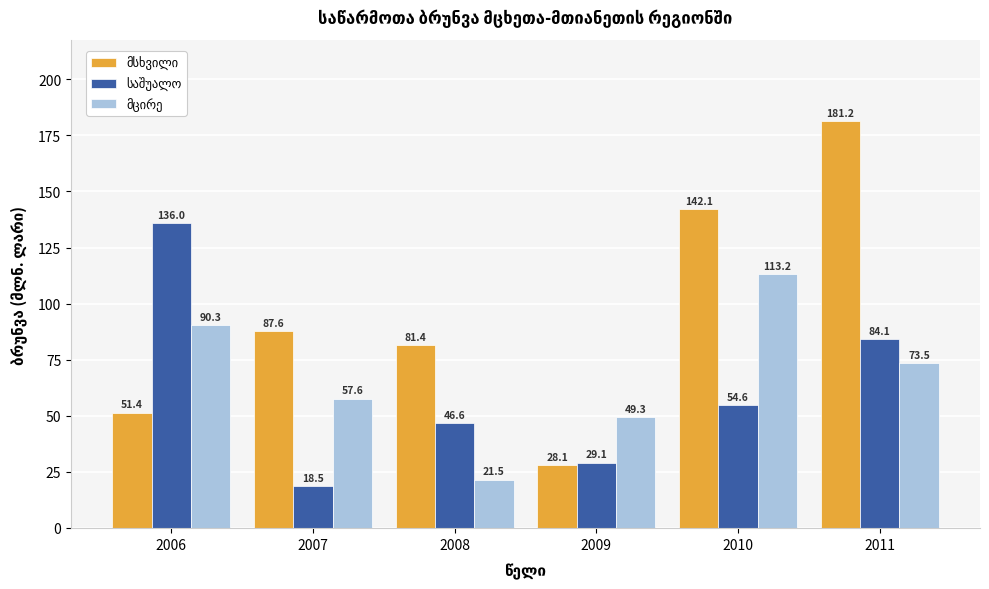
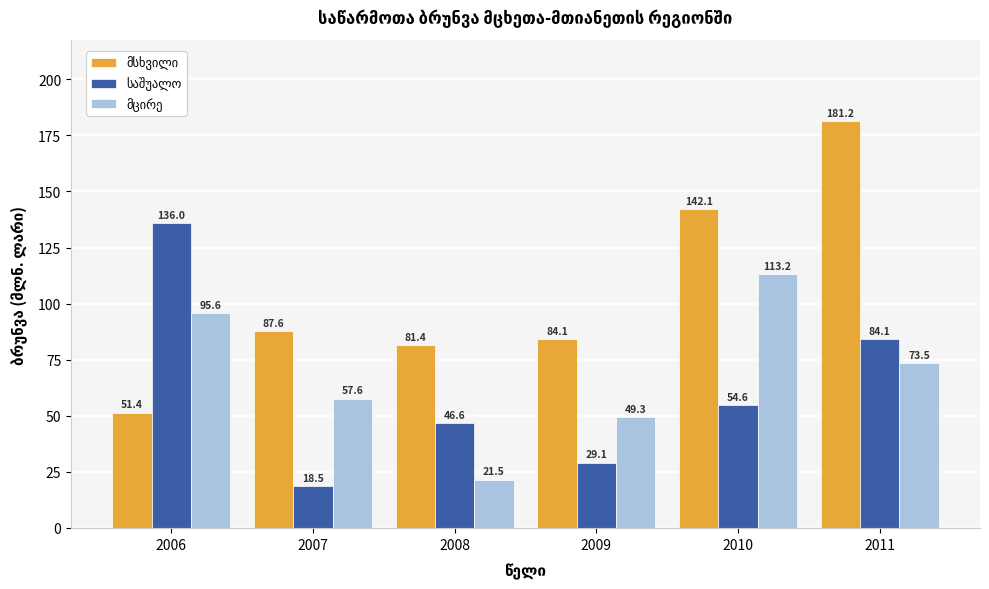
მცირე, 2006: 90.3 -> 95.6
მსხვილი, 2009: 28.1 -> 84.1
